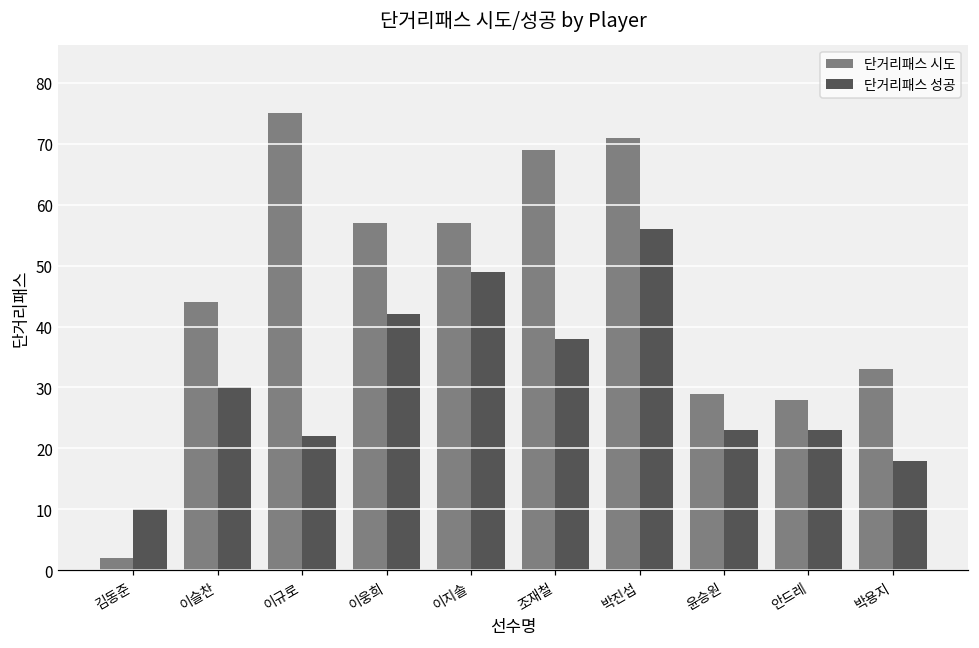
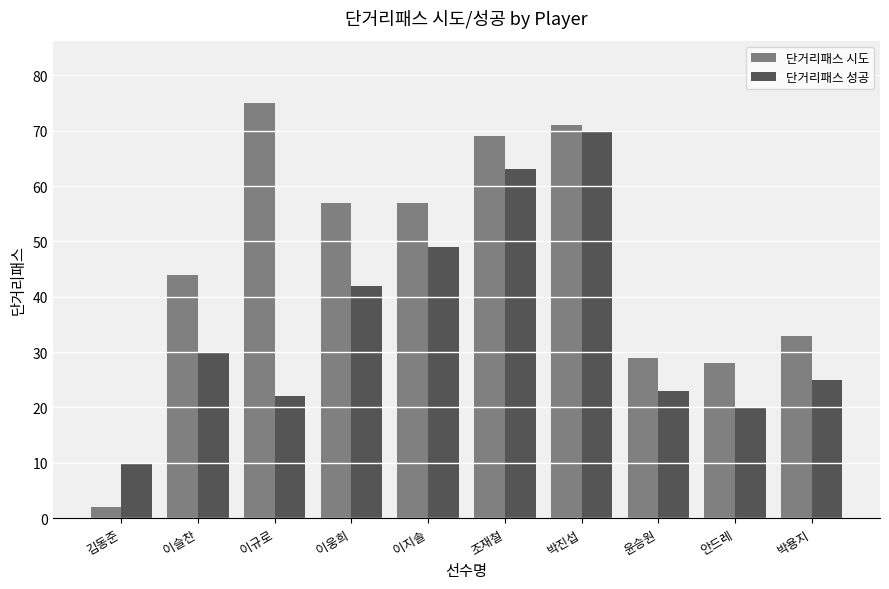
단거리패스 성공, 조재철: 38 -> 63
단거리패스 성공, 박진섭: 56 -> 70
단거리패스 성공, 안드레: 23 -> 20
단거리패스 성공, 박용지: 18 -> 25
